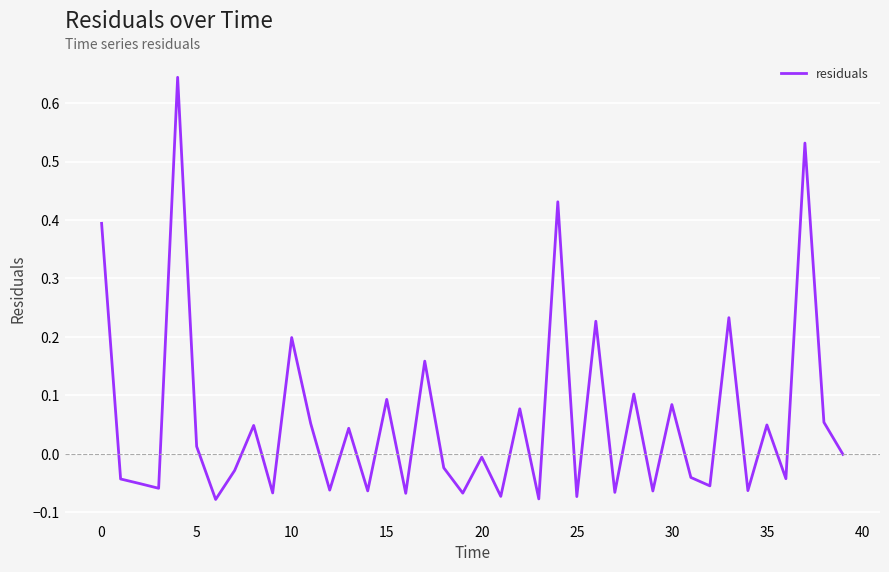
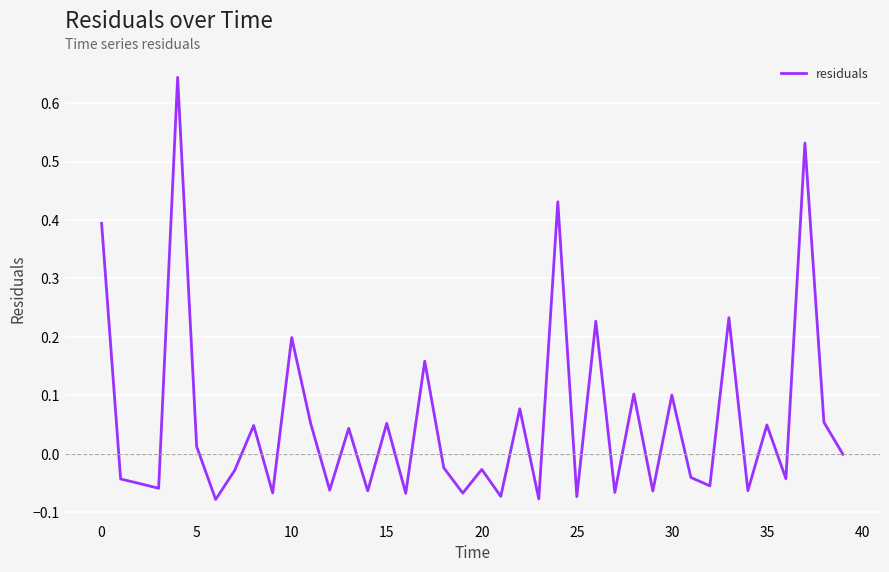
15: 0.09 -> 0.05
20: -0.01 -> -0.03
30: 0.08 -> 0.10
